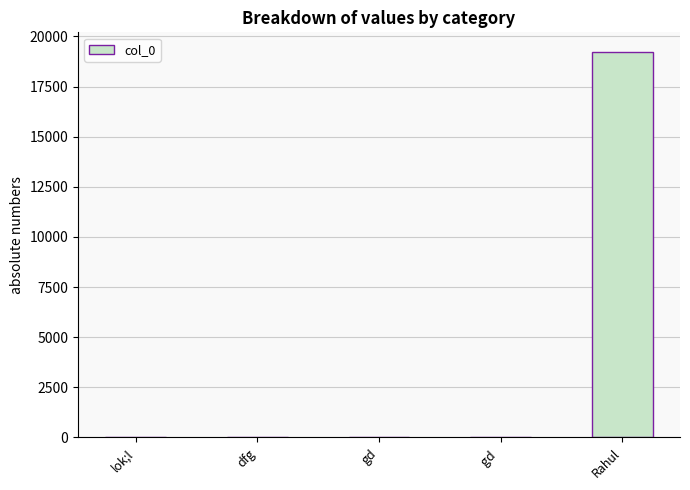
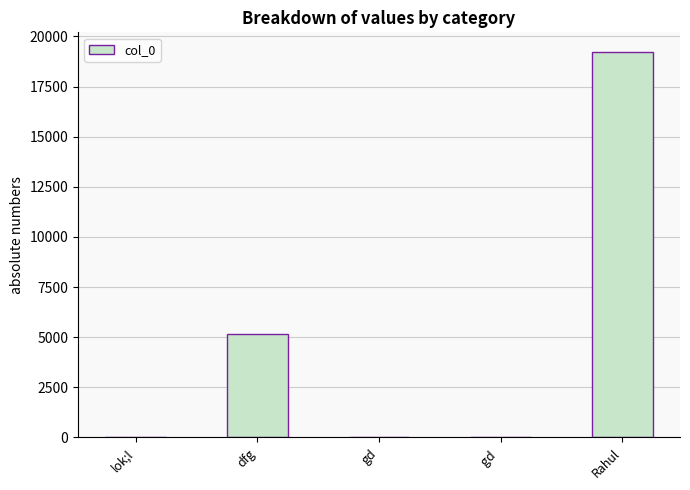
dfg: 0 -> 5200
